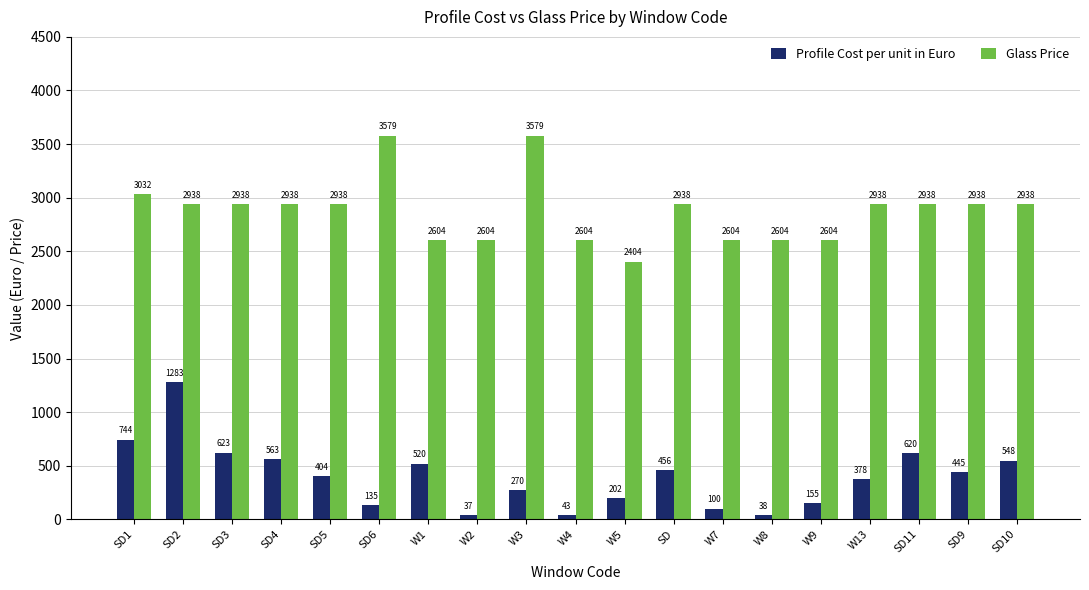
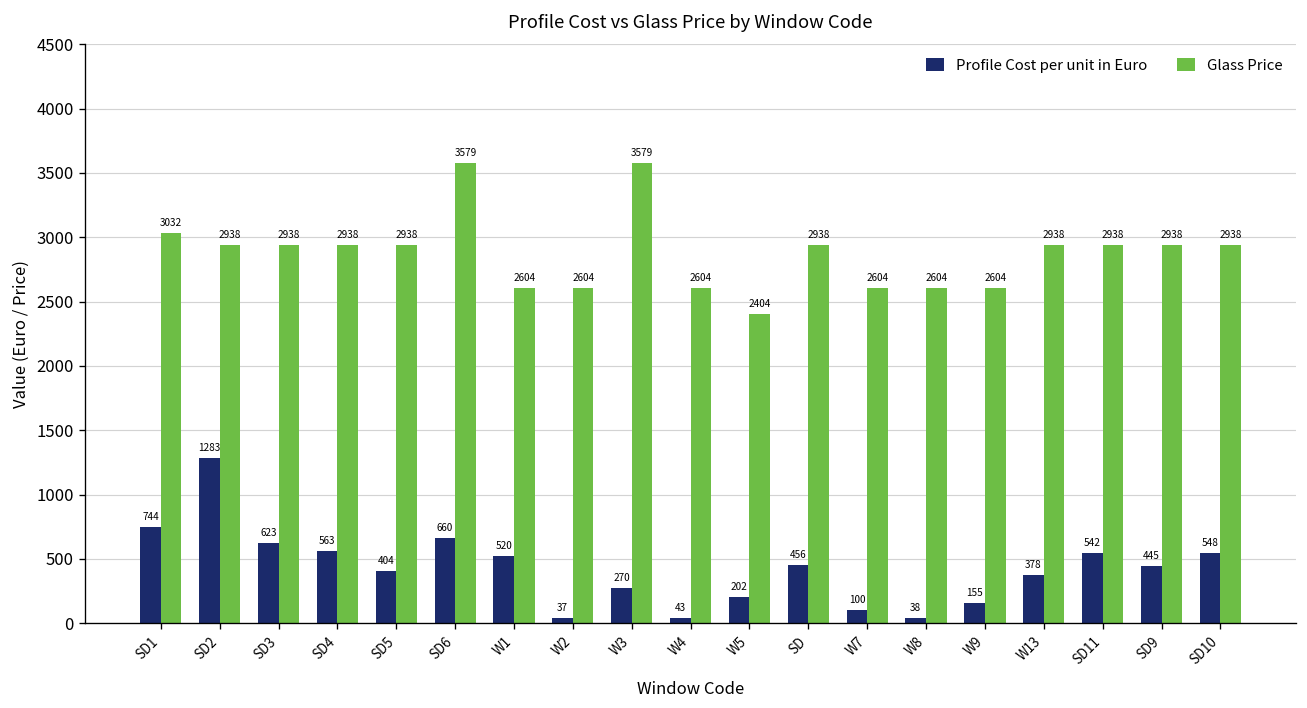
Profile Cost per unit in Euro, SD6: 135 -> 660
Profile Cost per unit in Euro, SD11: 620 -> 542
